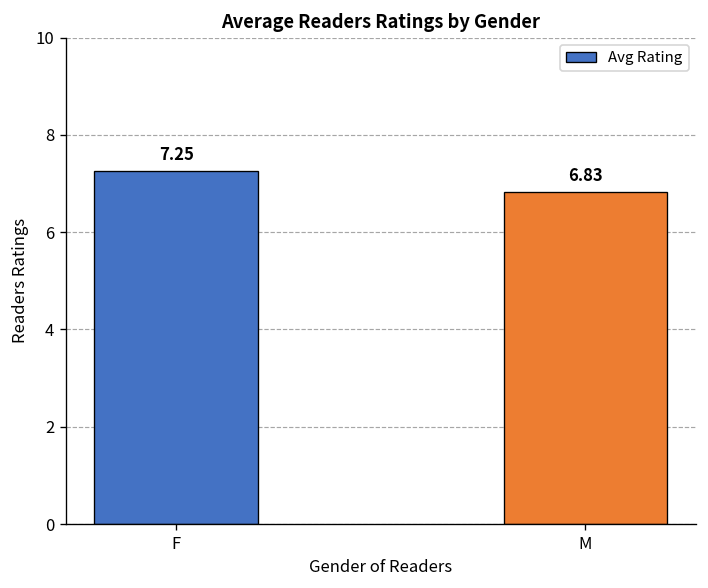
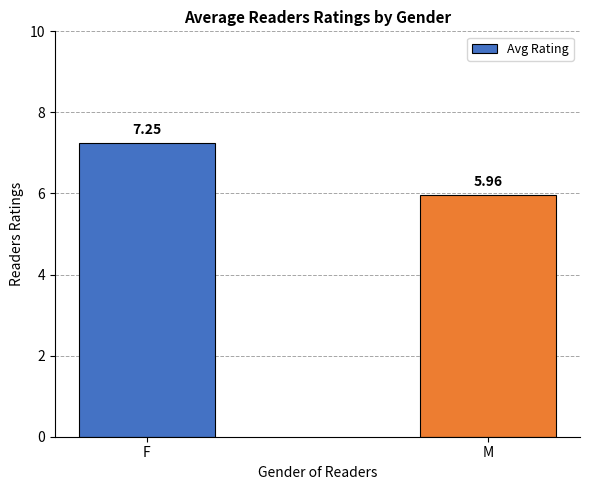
M: 6.83 -> 5.96
